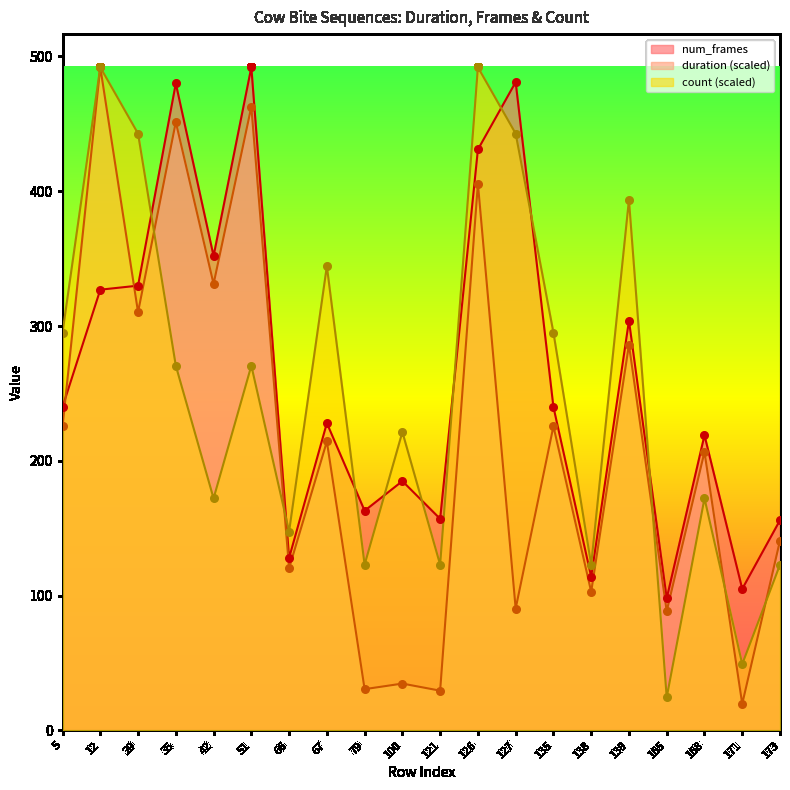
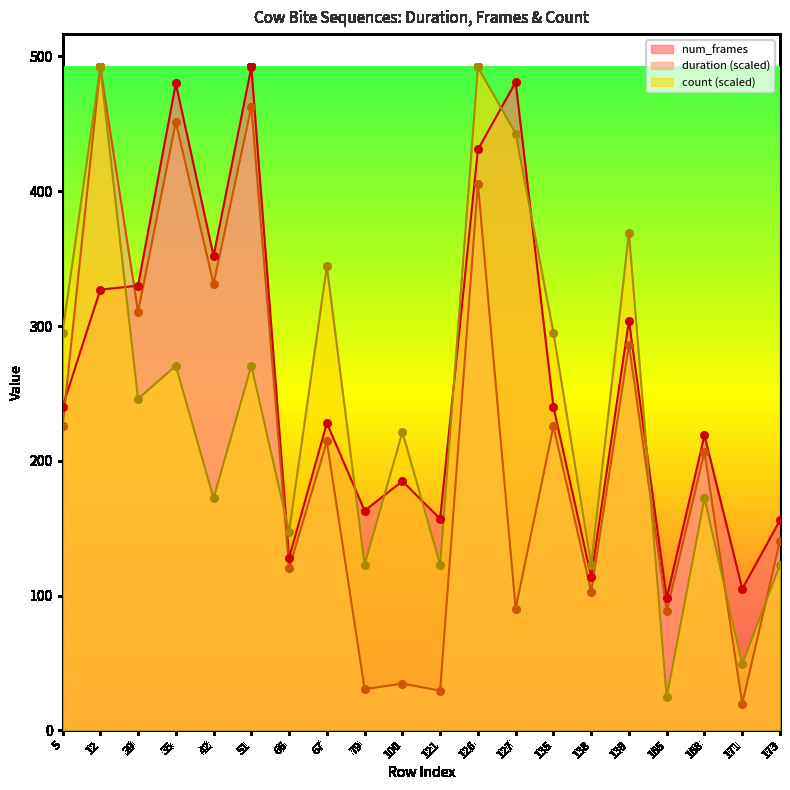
count (scaled), 29: 443 -> 246
count (scaled), 139: 394 -> 369
